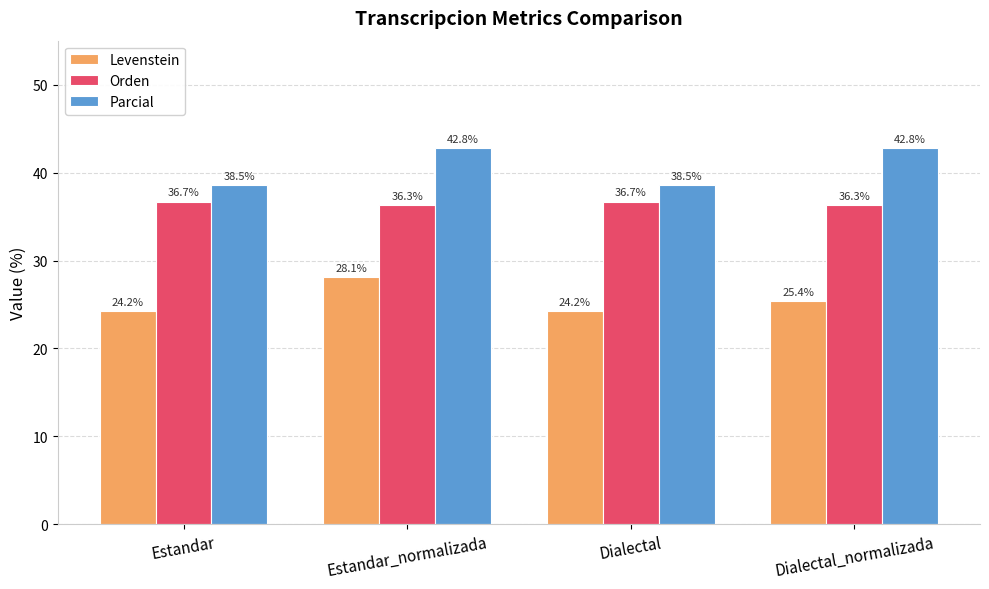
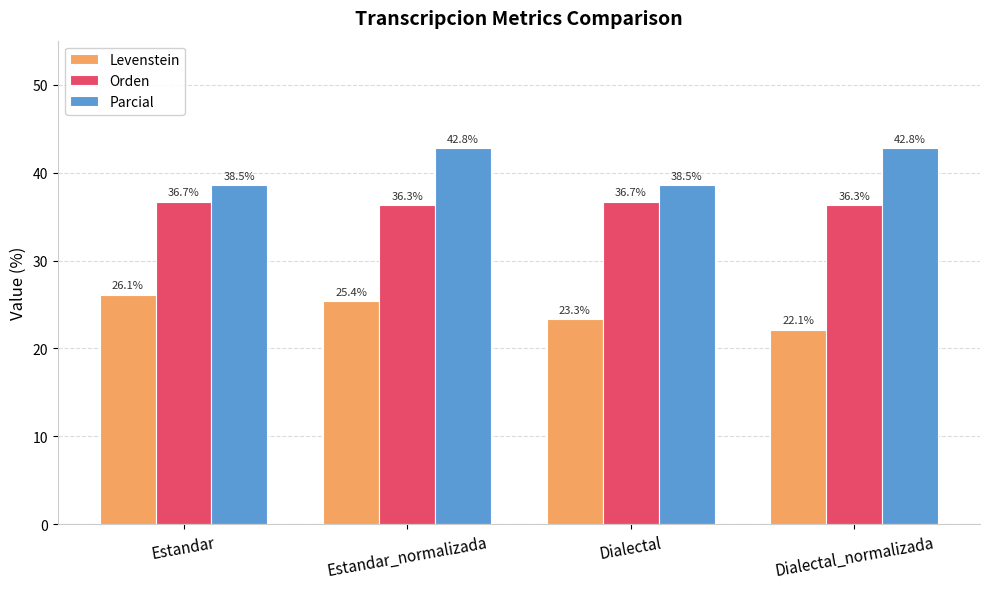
Levenstein, Estandar: 24.2% -> 26.1%
Levenstein, Estandar_normalizada: 28.1% -> 25.4%
Levenstein, Dialectal: 24.2% -> 23.3%
Levenstein, Dialectal_normalizada: 25.4% -> 22.1%
